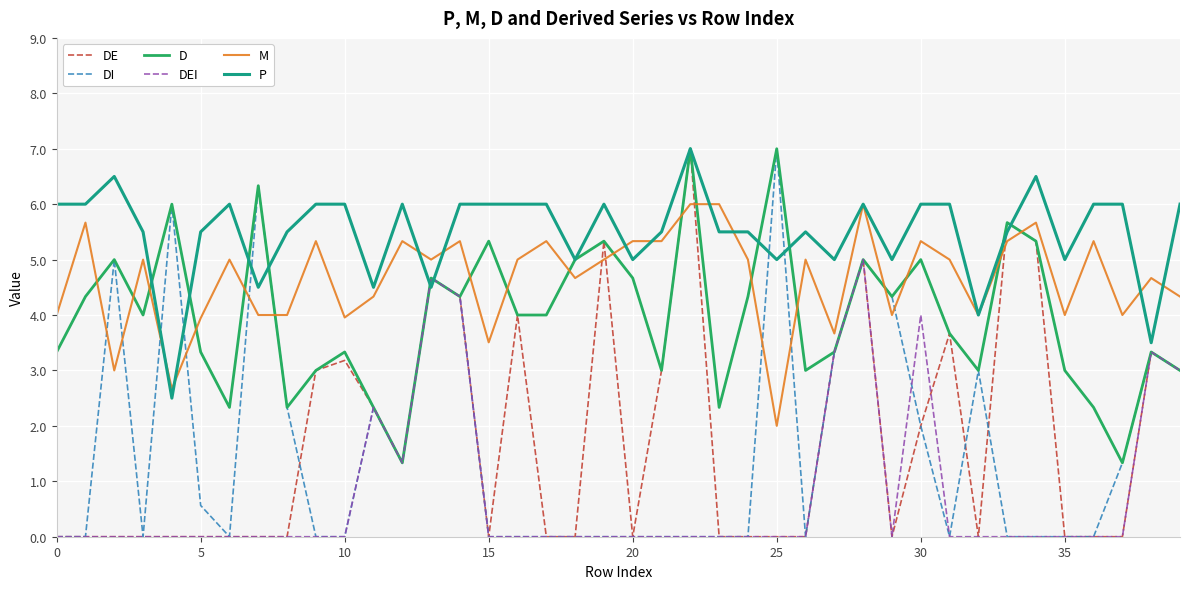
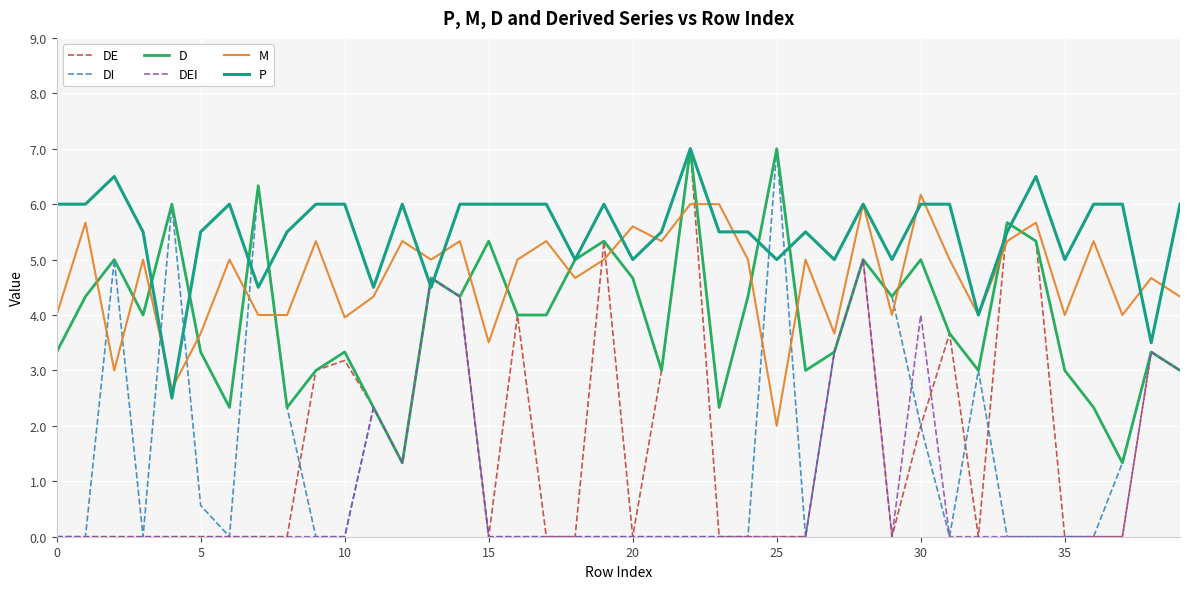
M, 5: 3.9 -> 3.7
M, 20: 5.3 -> 5.6
M, 30: 5.3 -> 6.2
